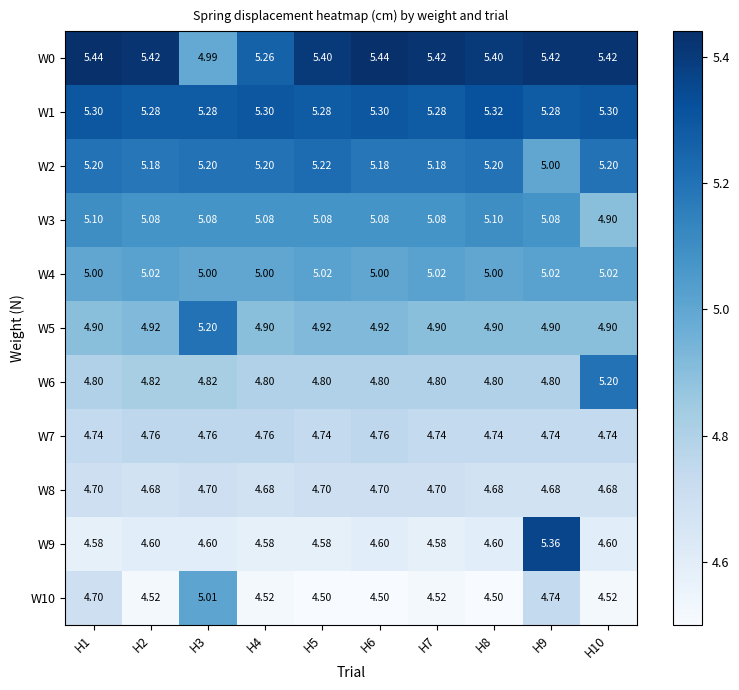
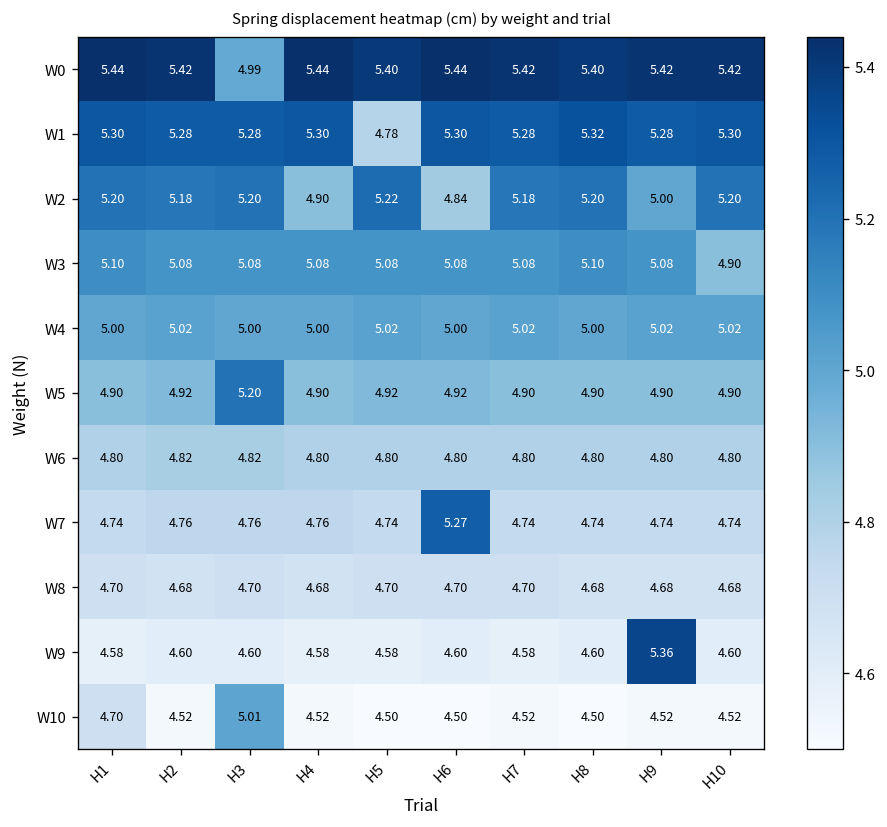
W0, H4: 5.26 -> 5.44
W1, H5: 5.28 -> 4.78
W2, H4: 5.20 -> 4.90
W2, H6: 5.18 -> 4.84
W6, H10: 5.20 -> 4.80
W7, H6: 4.76 -> 5.27
W10, H9: 4.74 -> 4.52
